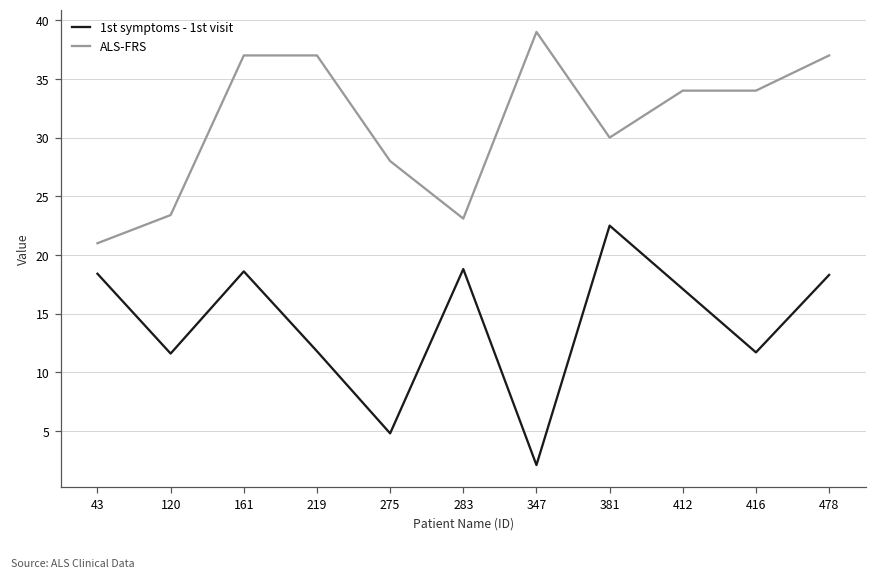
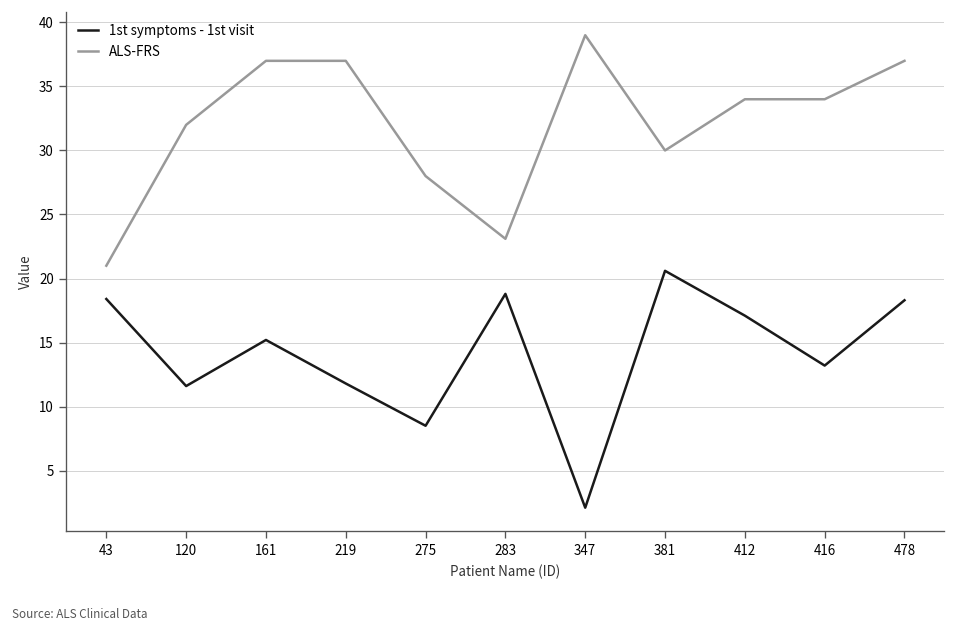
ALS-FRS, 120: 23.4 -> 32.0
1st symptoms - 1st visit, 161: 18.6 -> 15.2
1st symptoms - 1st visit, 275: 4.8 -> 8.5
1st symptoms - 1st visit, 381: 22.5 -> 20.6
1st symptoms - 1st visit, 416: 11.7 -> 13.2
